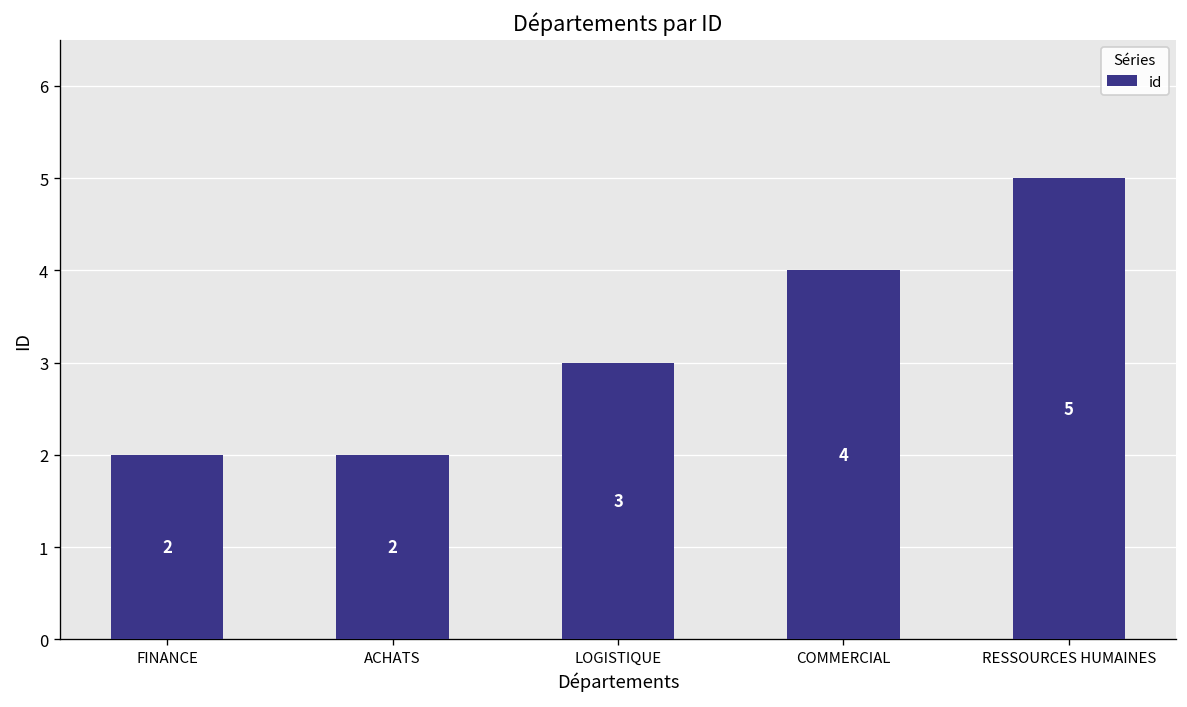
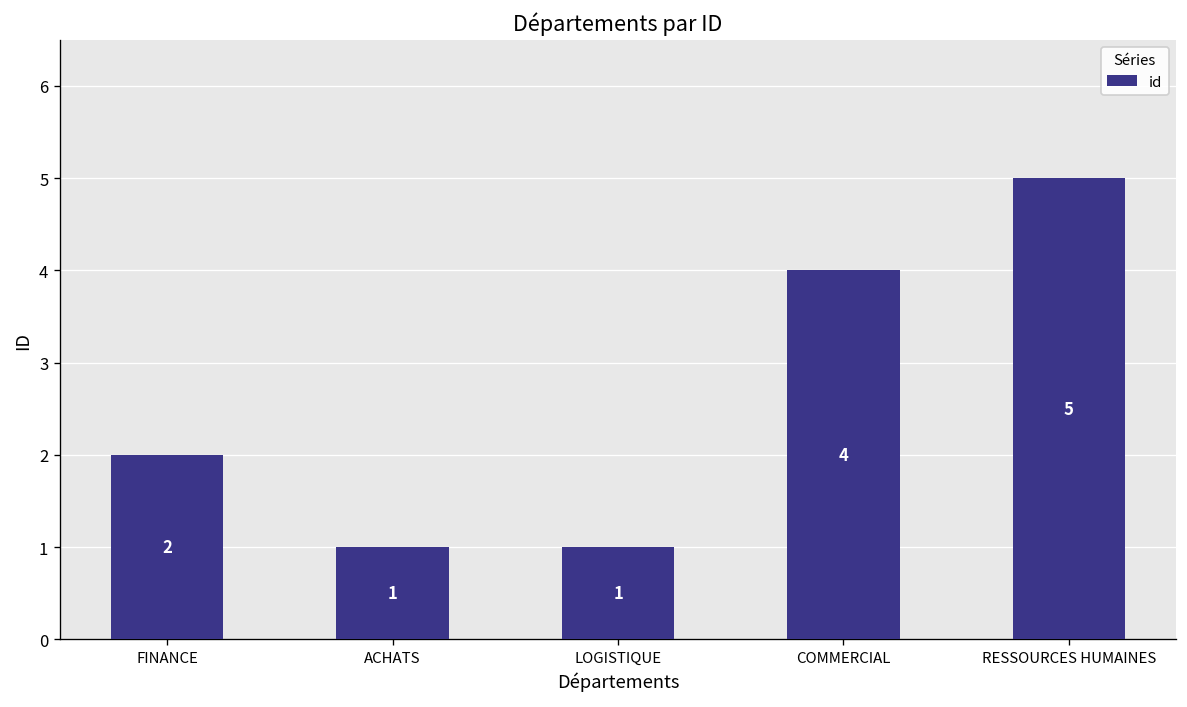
ACHATS: 2 -> 1
LOGISTIQUE: 3 -> 1
